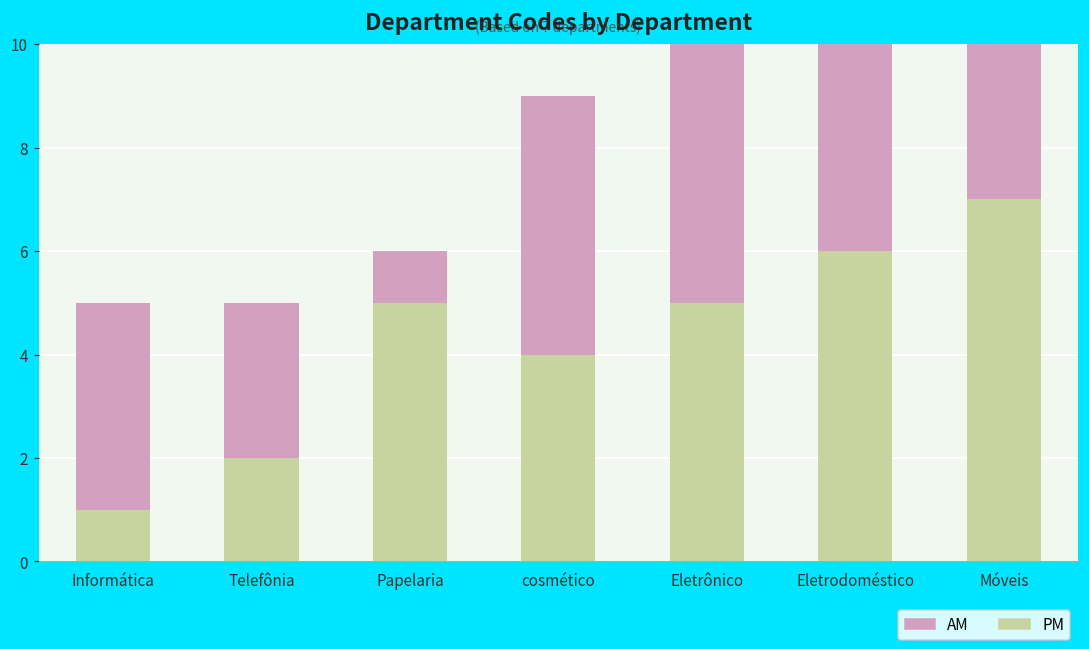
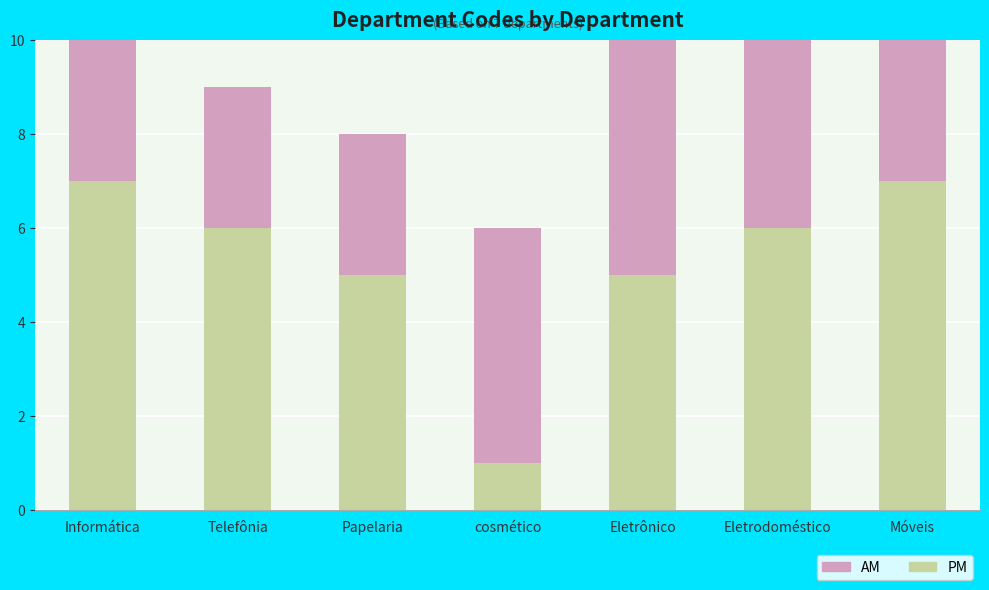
PM, Informática: 1 -> 7
PM, Telefônia: 2 -> 6
AM, Papelaria: 1 -> 3
PM, cosmético: 4 -> 1
